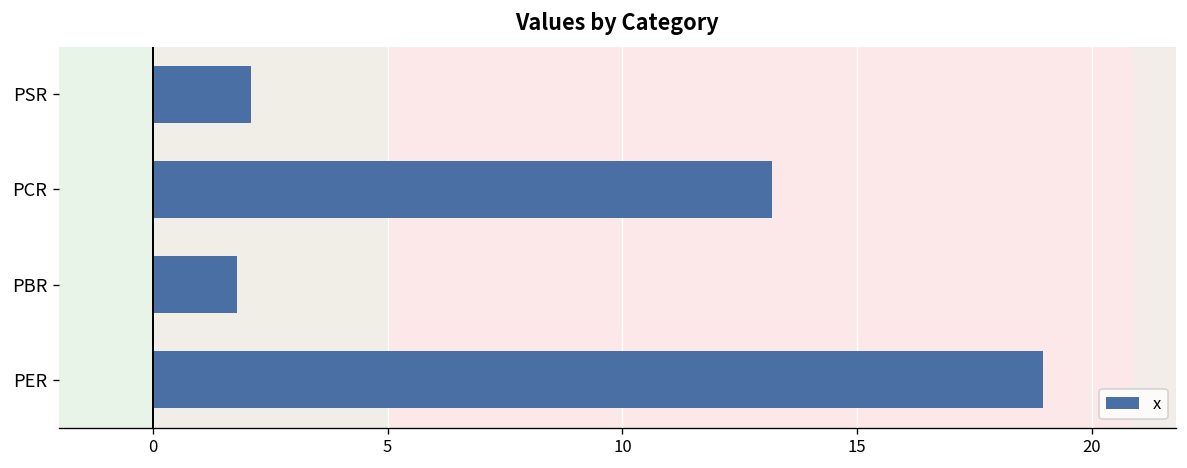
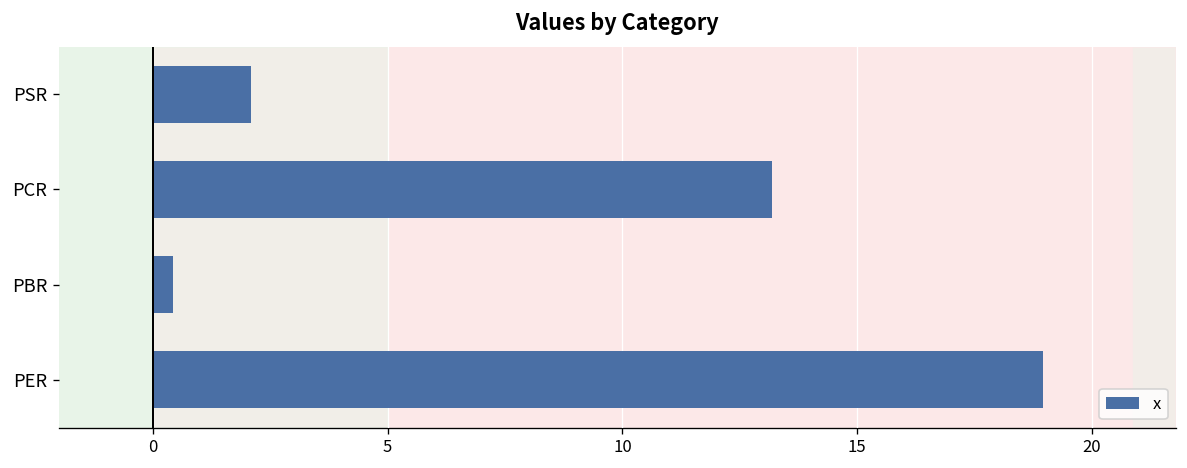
PBR: 1.8 -> 0.4
